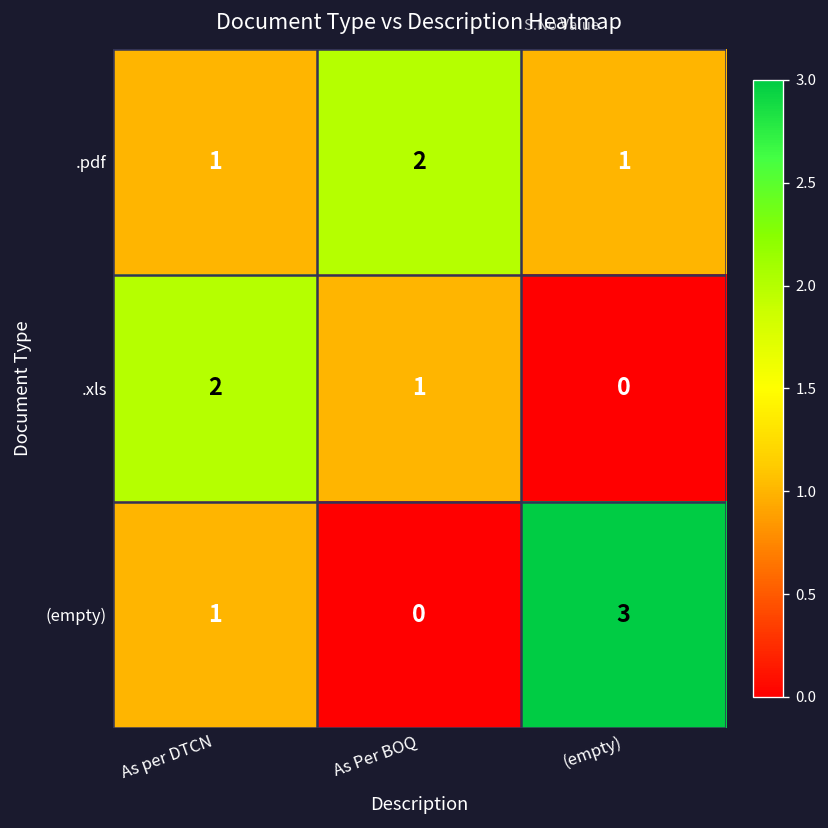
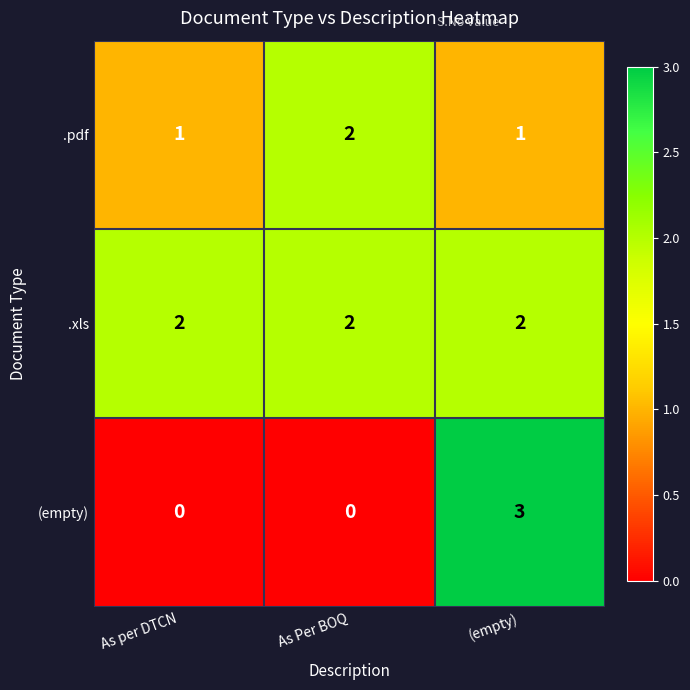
.xls, As Per BOQ: 1 -> 2
.xls, (empty): 0 -> 2
(empty), As per DTCN: 1 -> 0
